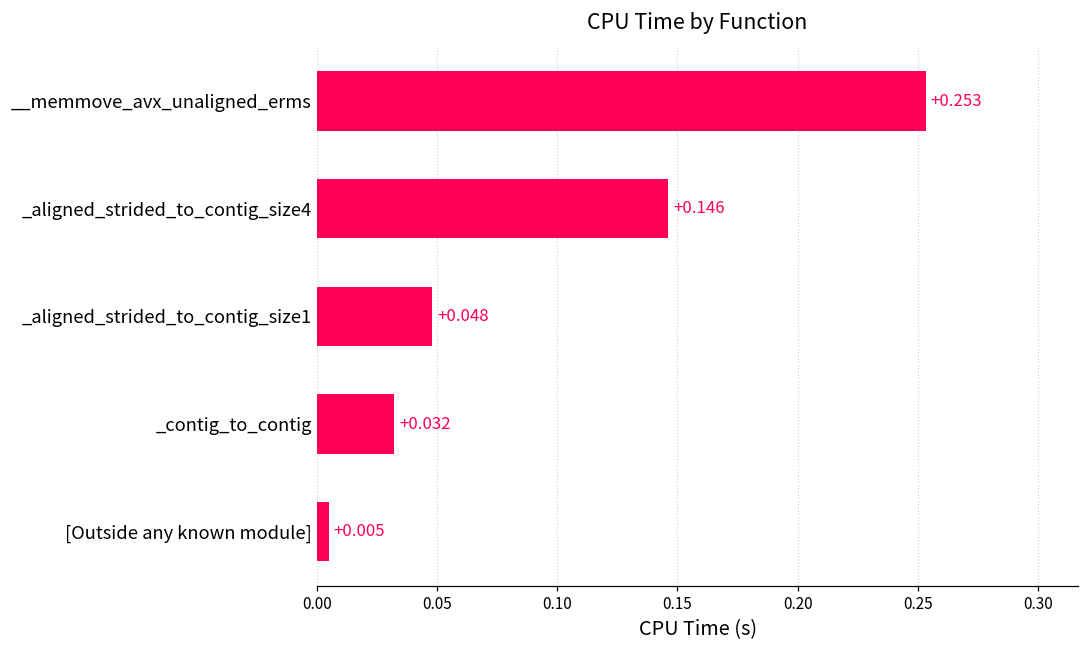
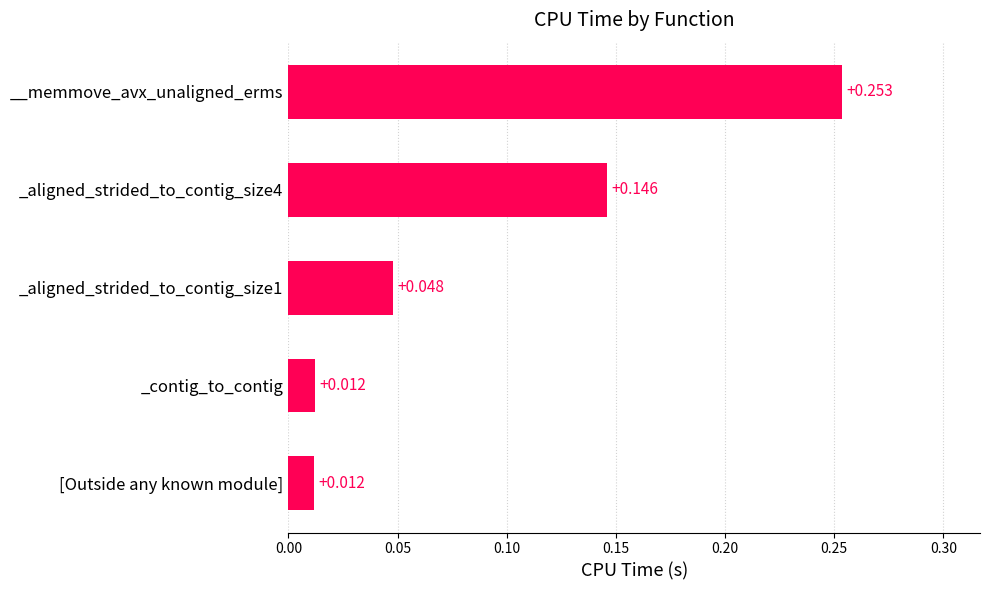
_contig_to_contig: +0.032 -> +0.012
[Outside any known module]: +0.005 -> +0.012
